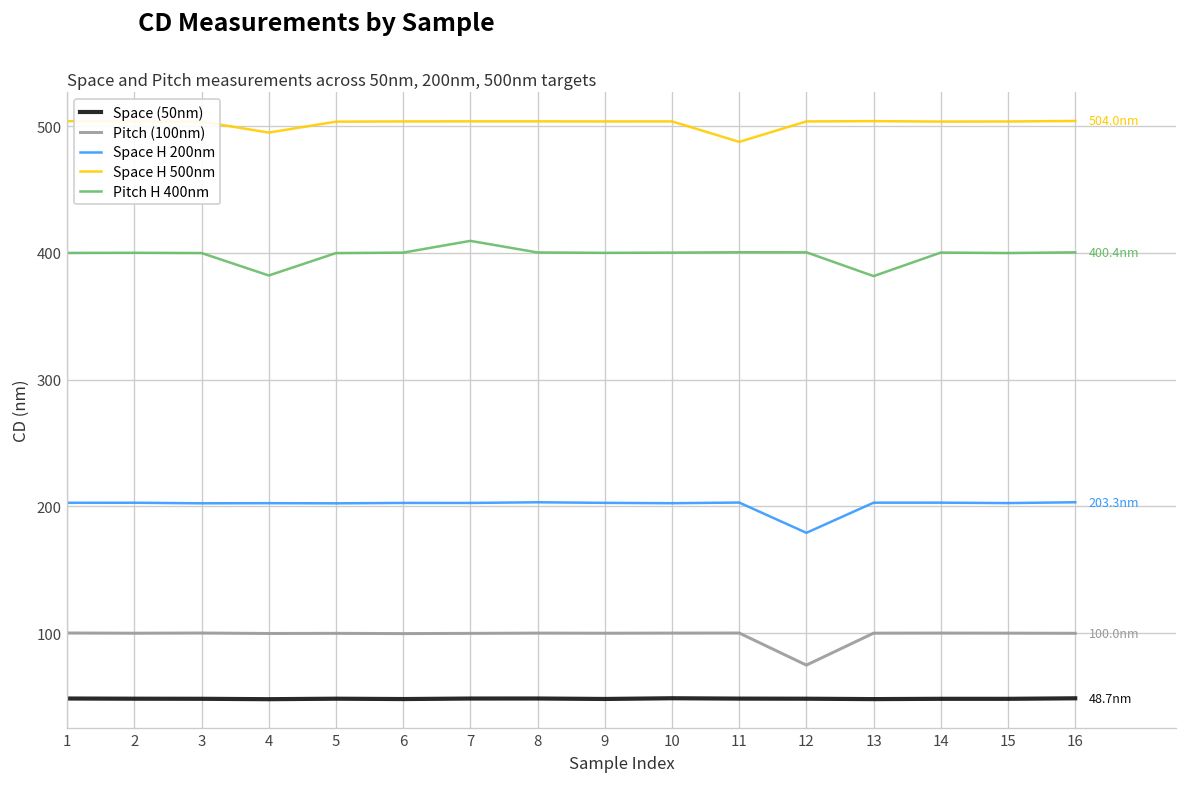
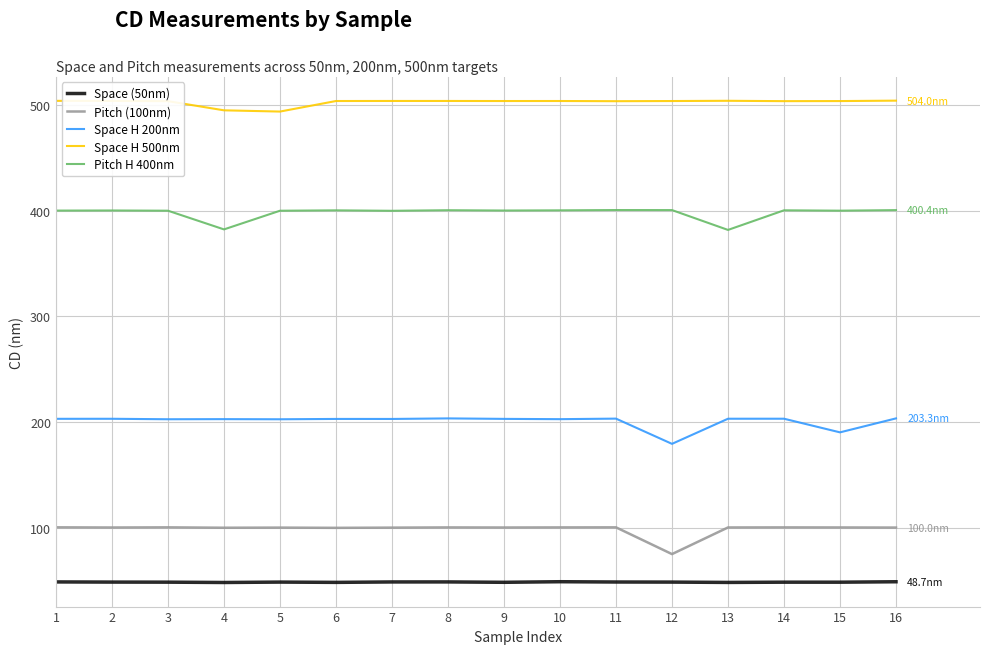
Space H 500nm, 5: 503 -> 494
Pitch H 400nm, 7: 409 -> 400
Space H 500nm, 11: 487 -> 503
Space H 200nm, 15: 203 -> 190
